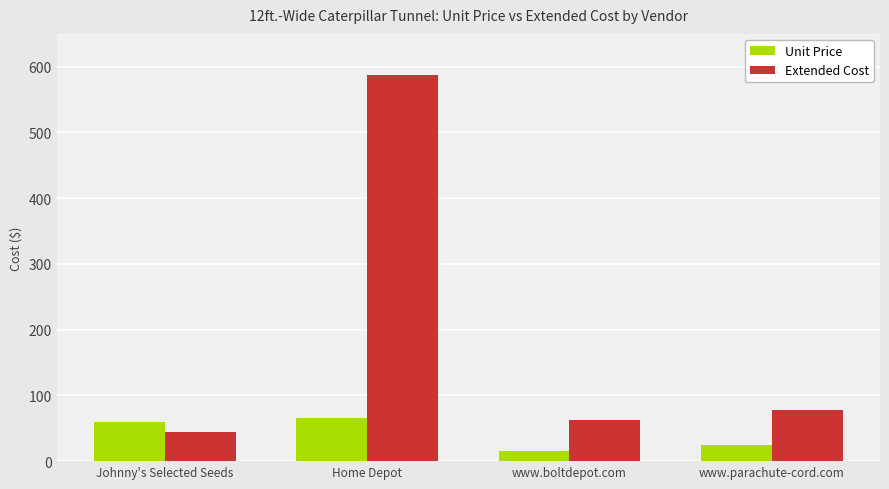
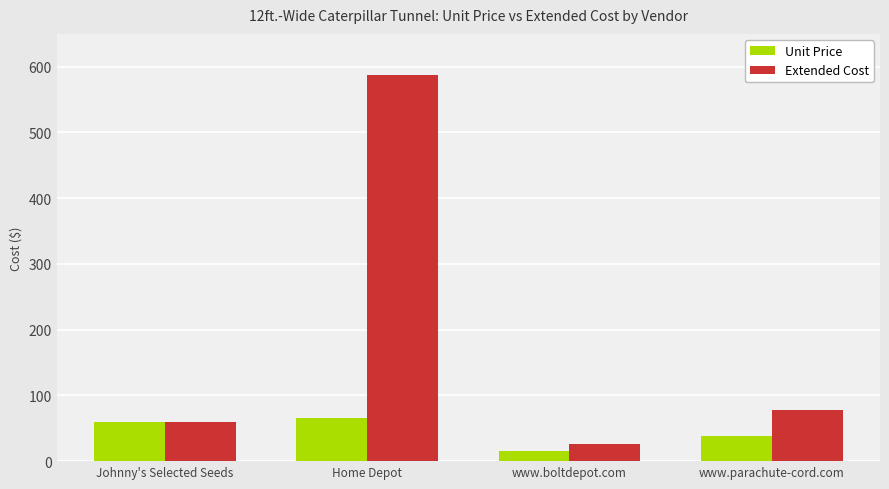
Extended Cost, Johnny's Selected Seeds: 40 -> 60
Extended Cost, www.boltdepot.com: 60 -> 30
Unit Price, www.parachute-cord.com: 20 -> 40
